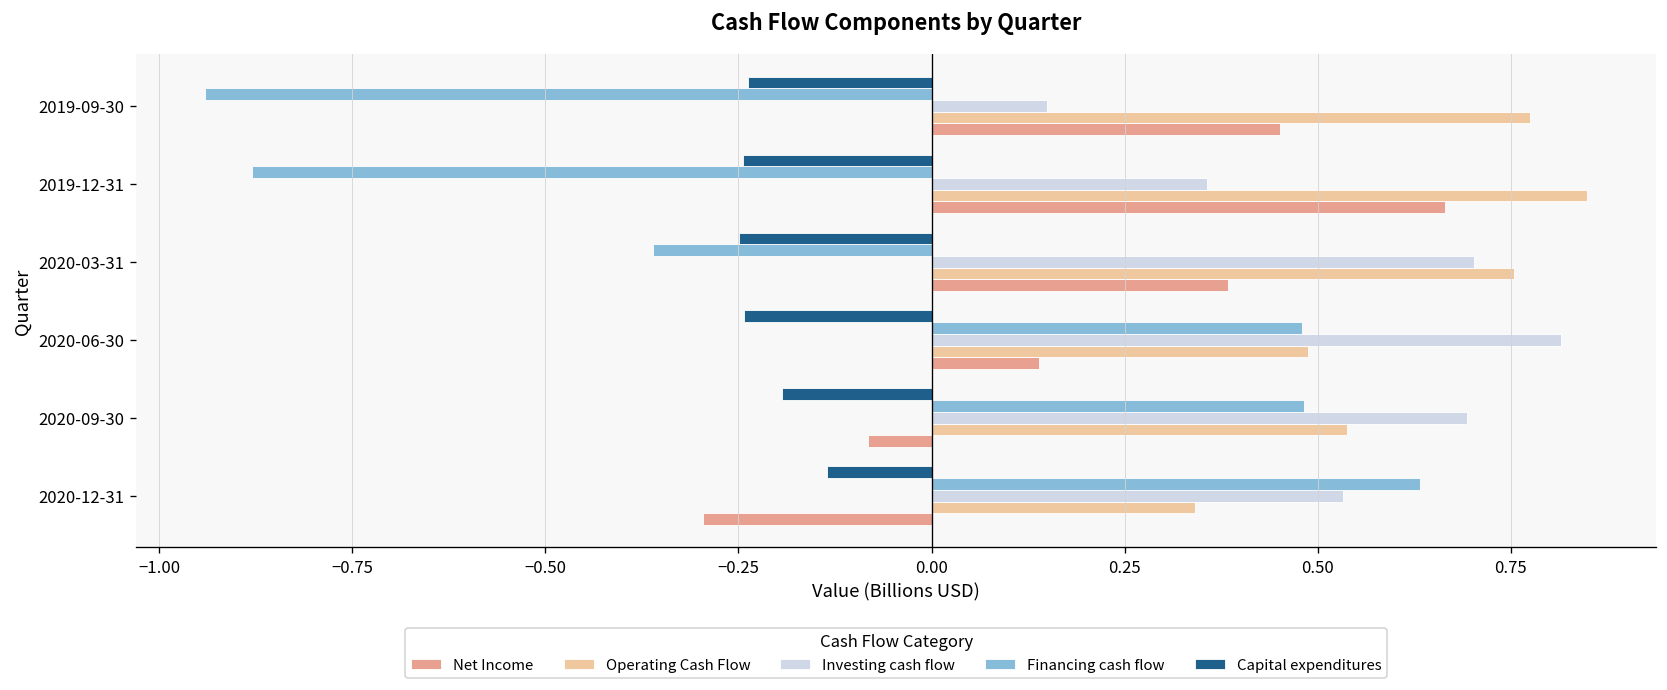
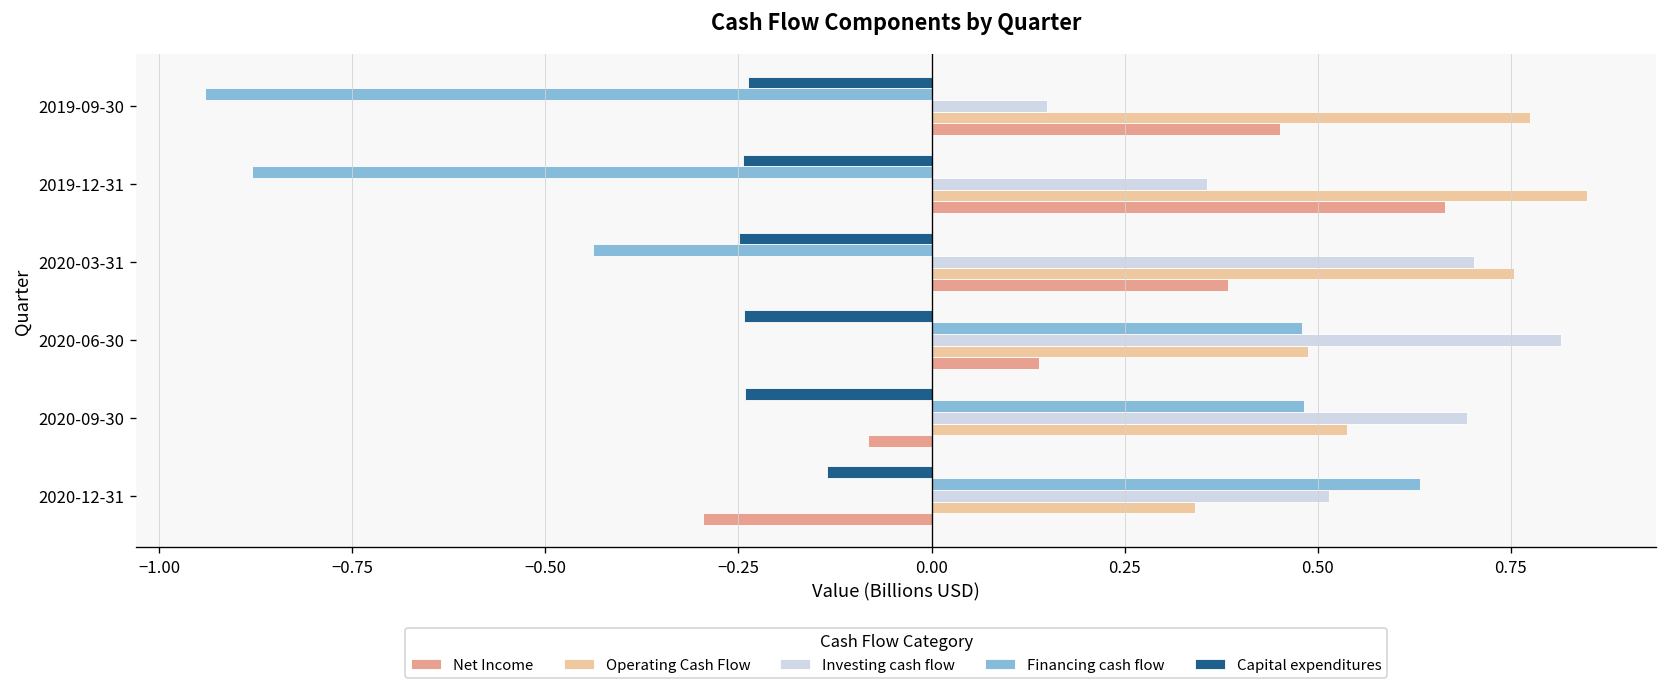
Financing cash flow, 2020-03-31: -0.36 -> -0.44
Capital expenditures, 2020-09-30: -0.19 -> -0.24
Investing cash flow, 2020-12-31: 0.53 -> 0.51
